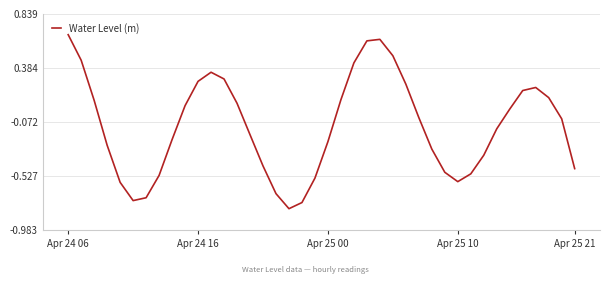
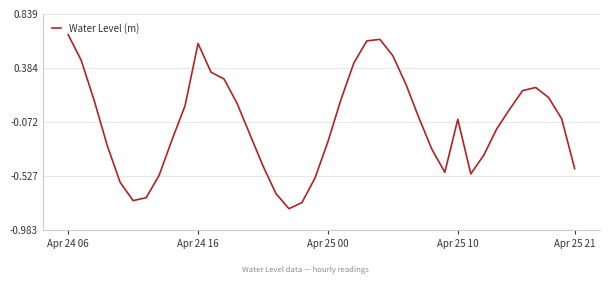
Apr 24 16: 0.27 -> 0.59
Apr 25 10: -0.58 -> -0.05
